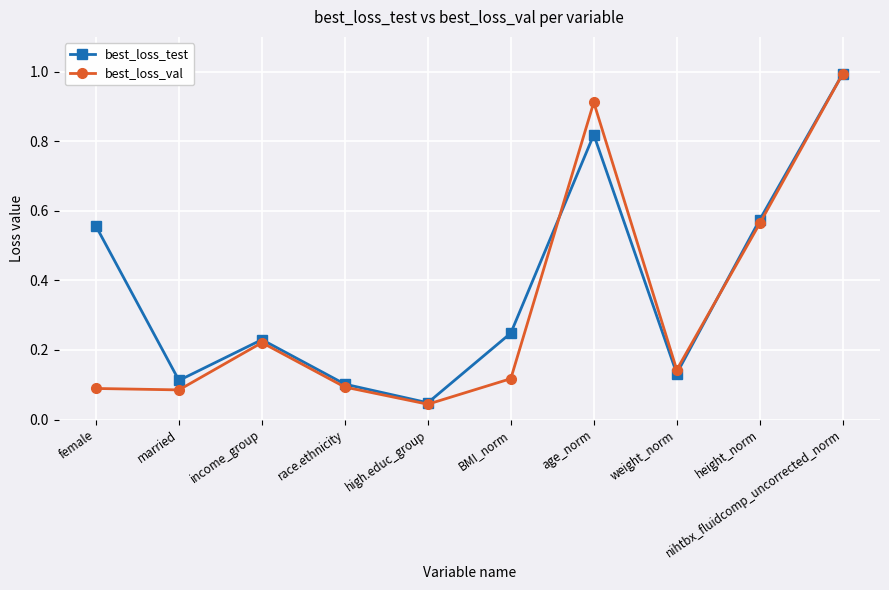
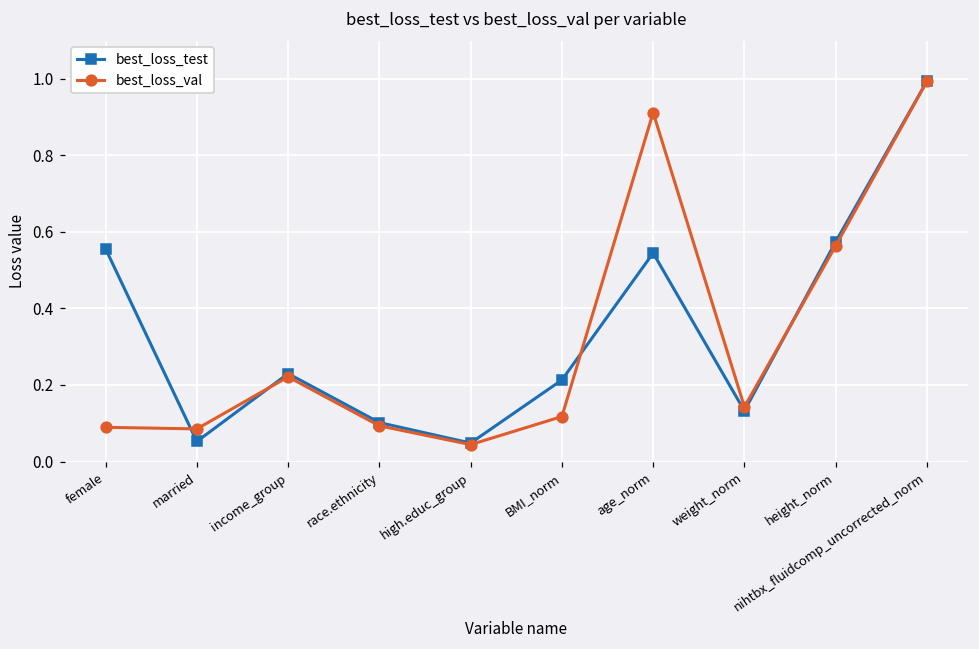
best_loss_test, married: 0.11 -> 0.05
best_loss_test, BMI_norm: 0.25 -> 0.21
best_loss_test, age_norm: 0.82 -> 0.54
